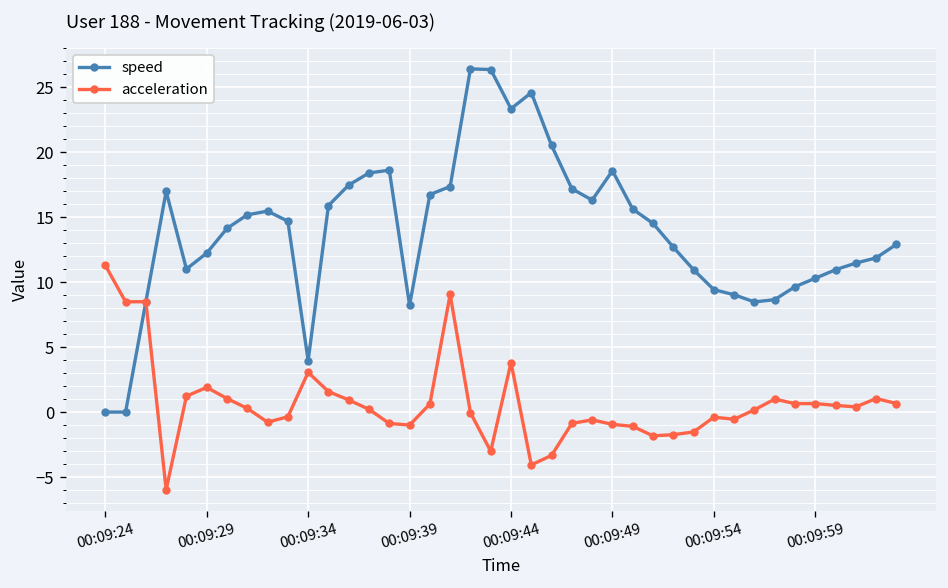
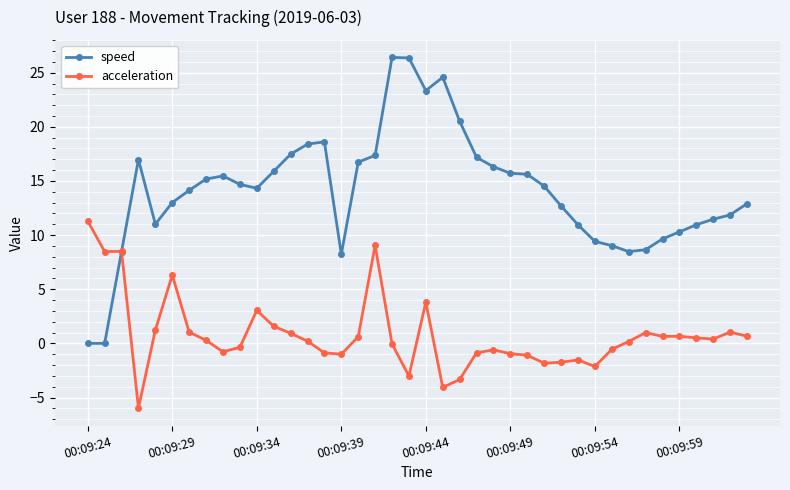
speed, 00:09:29: 12.2 -> 13.0
acceleration, 00:09:29: 1.9 -> 6.3
speed, 00:09:34: 4.0 -> 14.3
speed, 00:09:49: 18.6 -> 15.7
acceleration, 00:09:54: -0.4 -> -2.1
